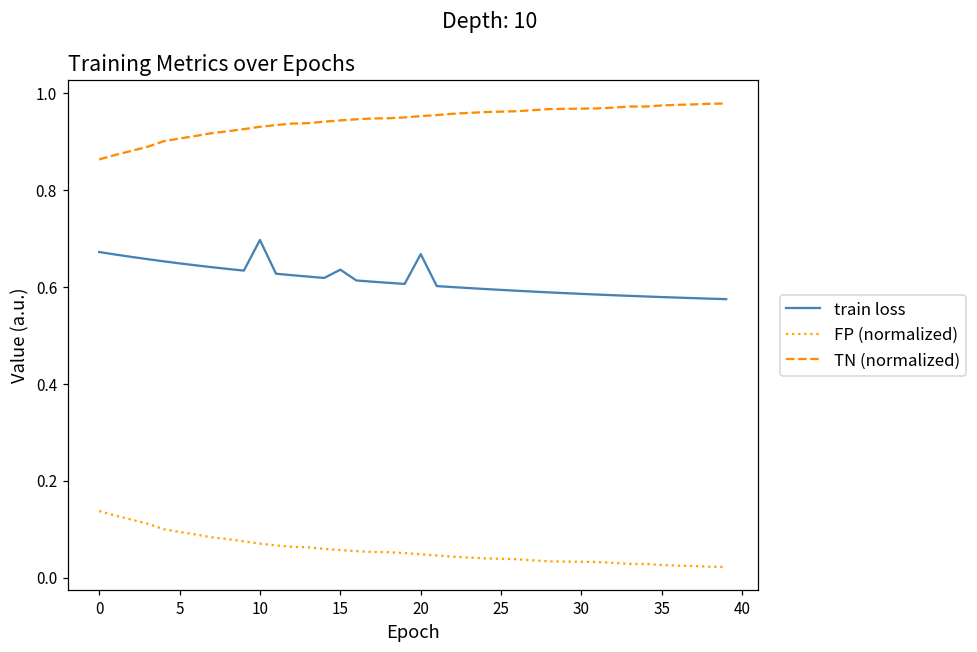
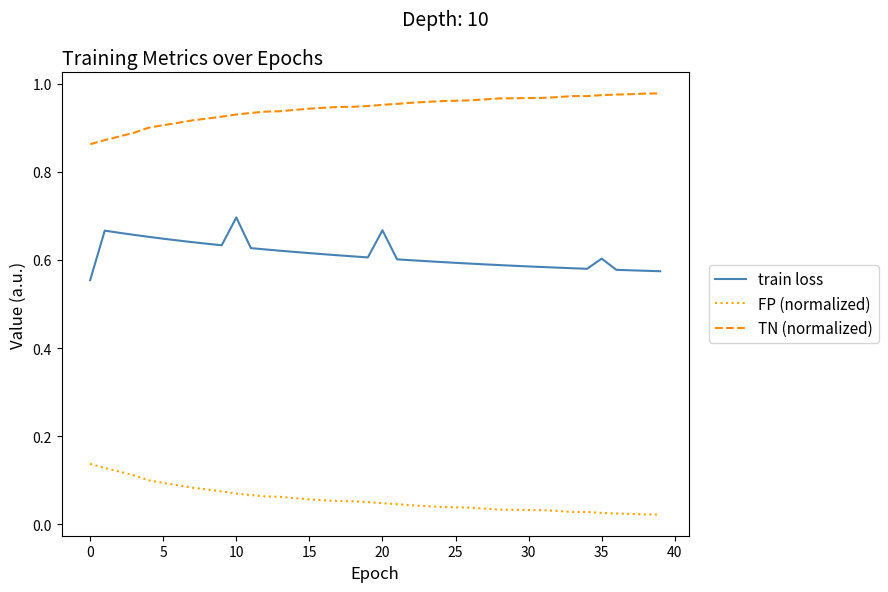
train loss, 0: 0.67 -> 0.55
train loss, 15: 0.64 -> 0.62
train loss, 35: 0.58 -> 0.60
